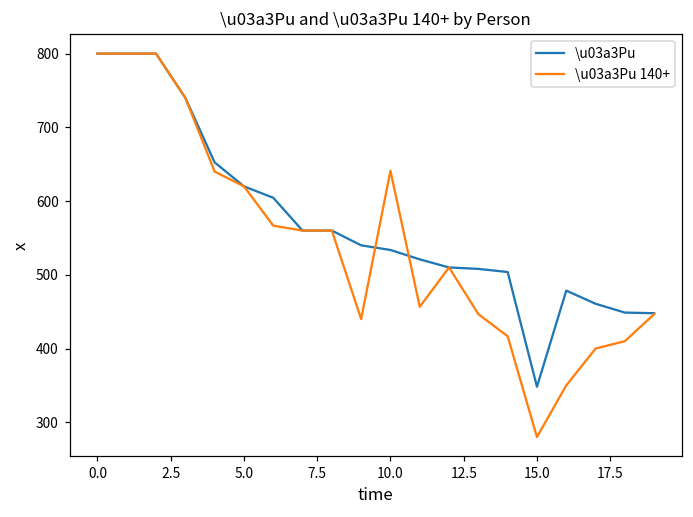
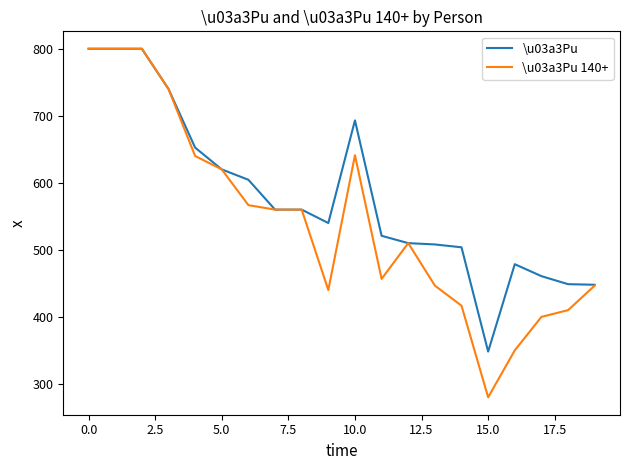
\u03a3Pu, 10.0: 530 -> 690
